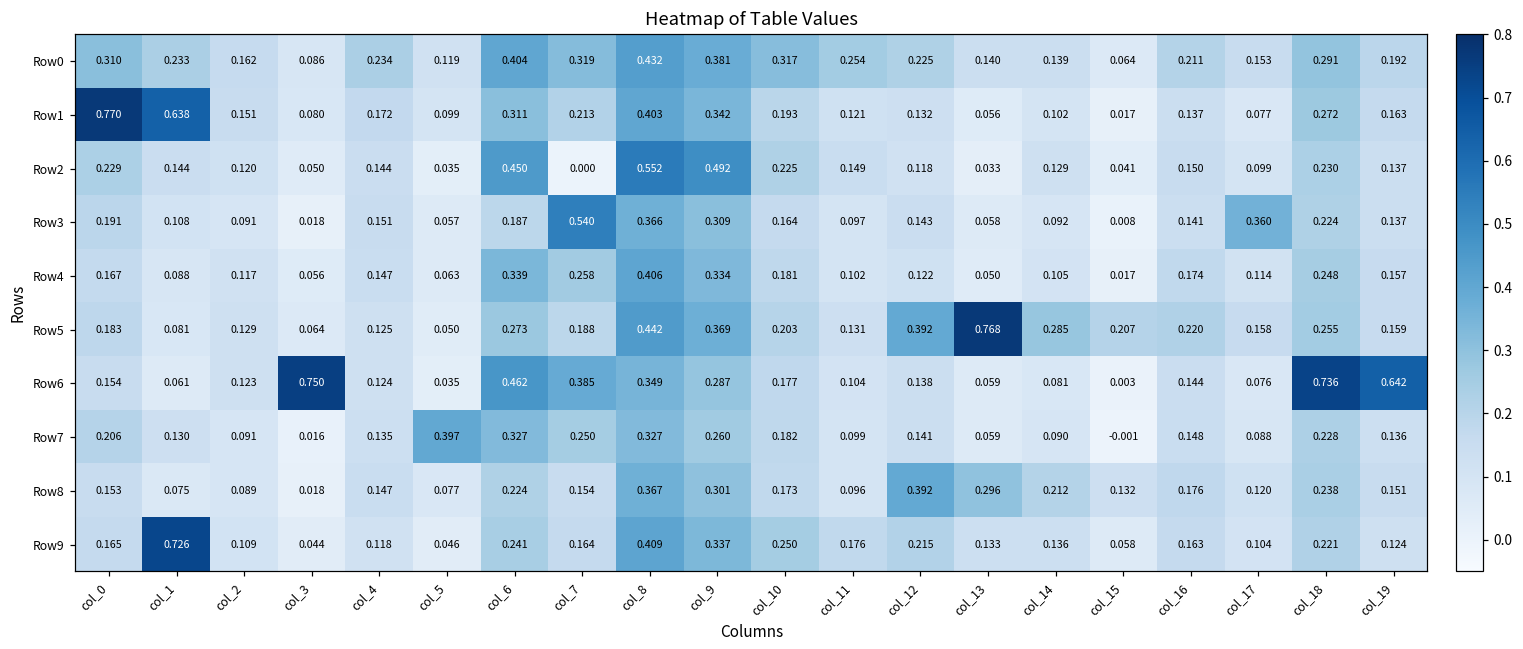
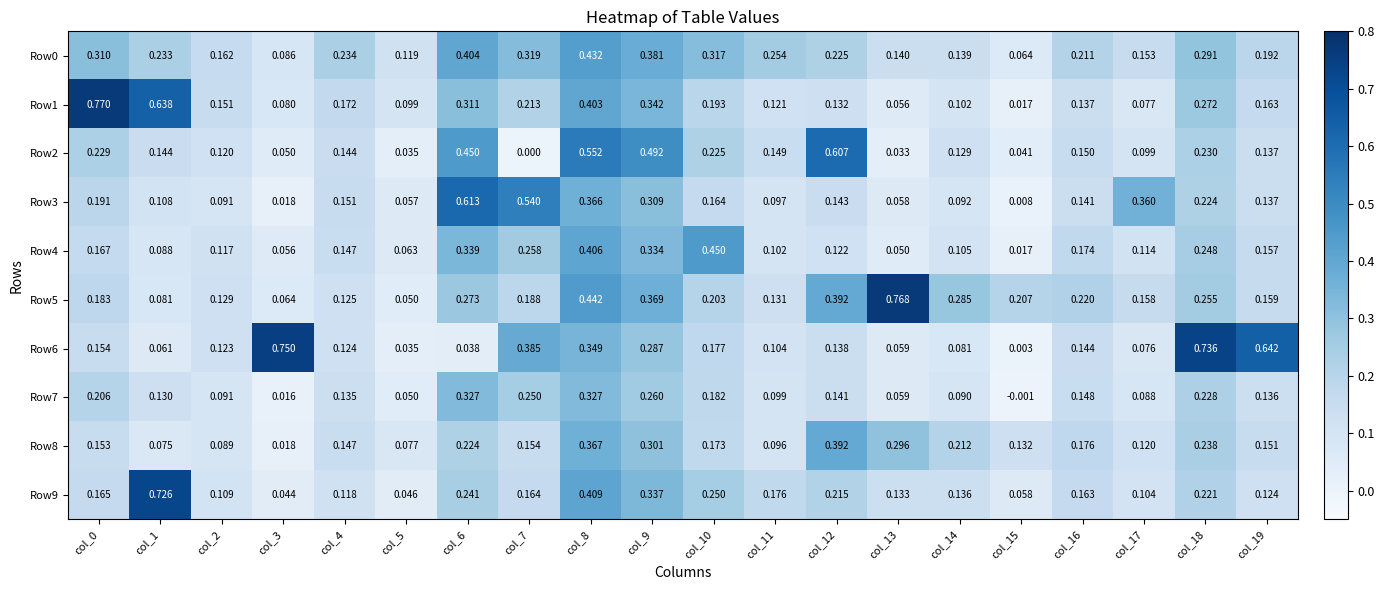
Row2, col_12: 0.118 -> 0.607
Row3, col_6: 0.187 -> 0.613
Row4, col_10: 0.181 -> 0.450
Row6, col_6: 0.462 -> 0.038
Row7, col_5: 0.397 -> 0.050
